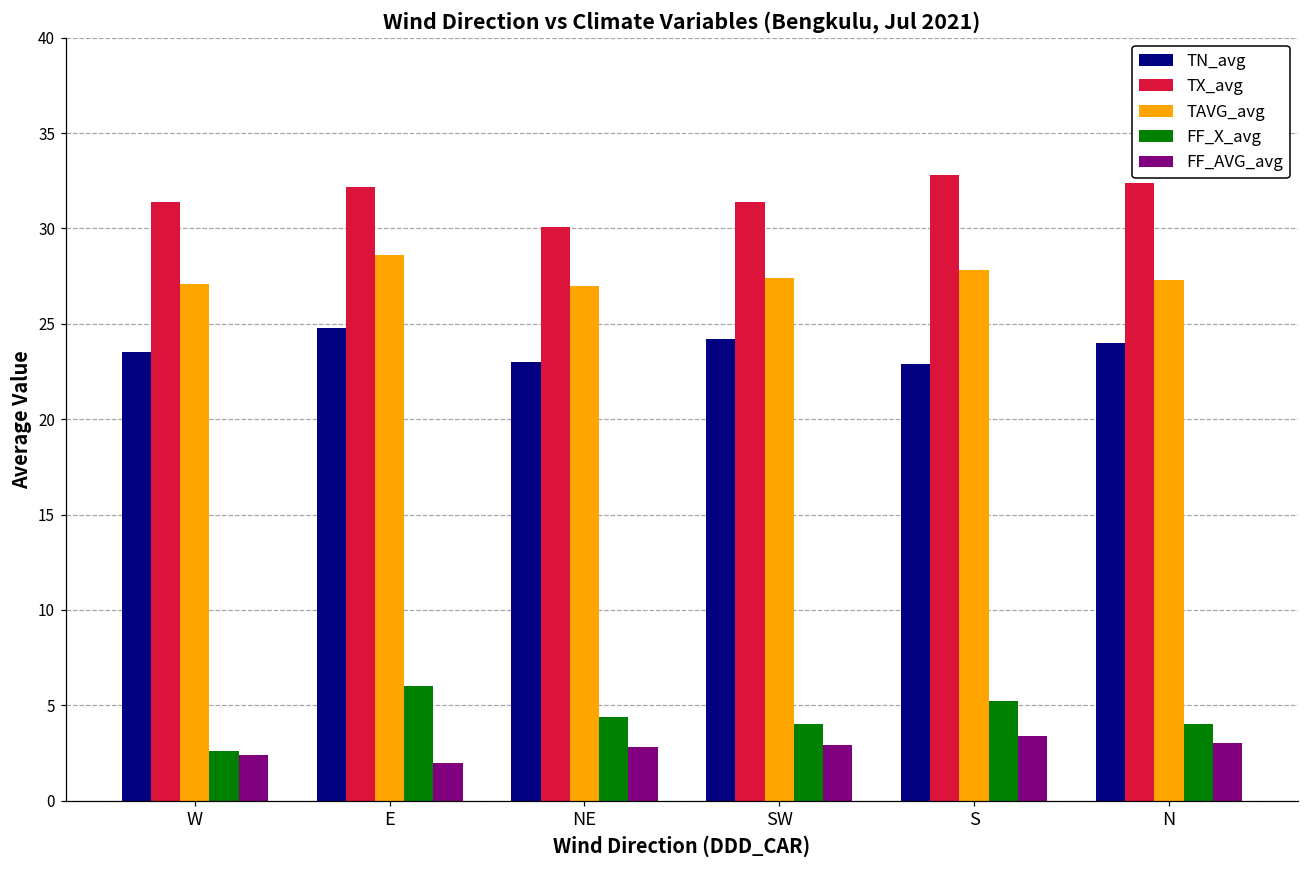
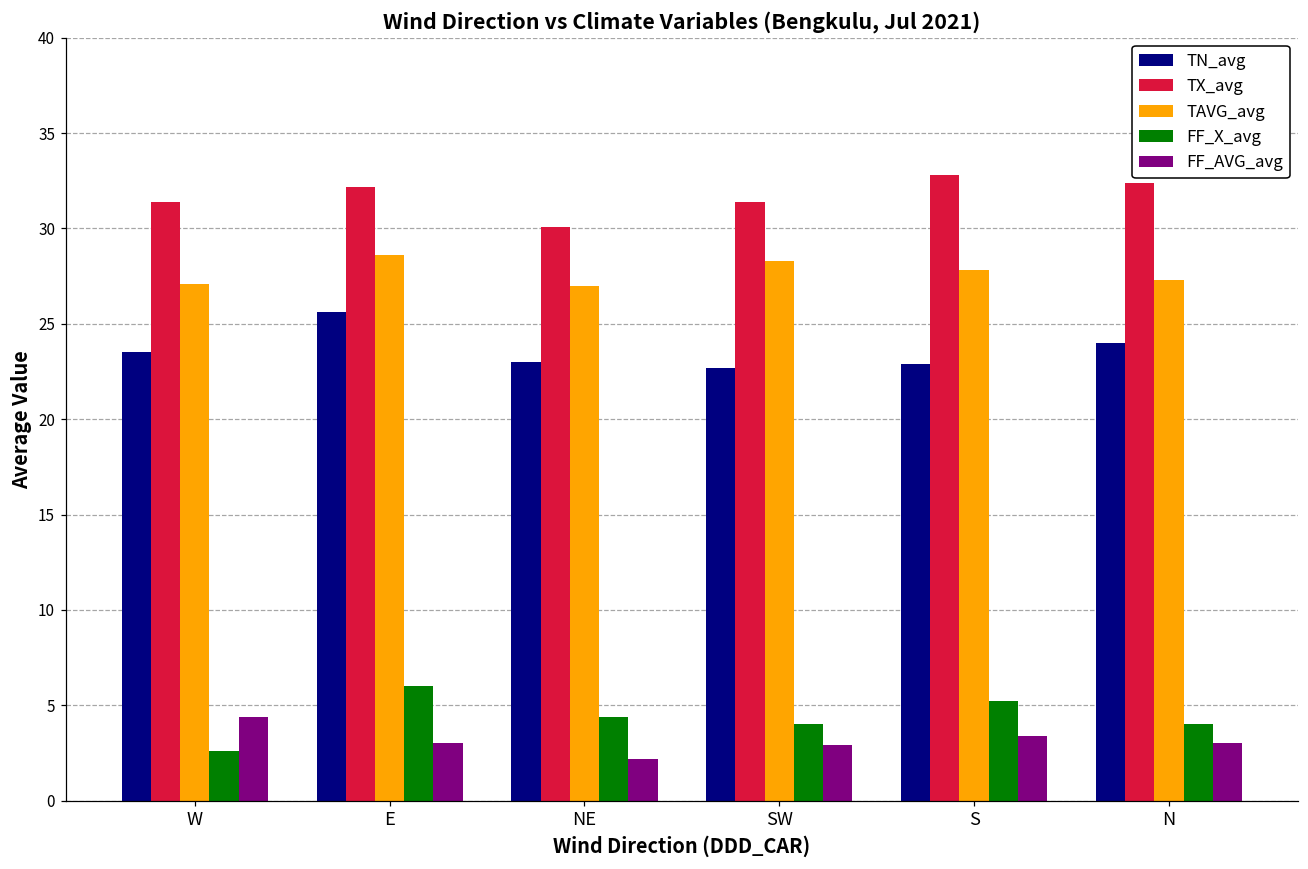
FF_AVG_avg, W: 2.4 -> 4.4
TN_avg, E: 24.8 -> 25.6
FF_AVG_avg, E: 2 -> 3
FF_AVG_avg, NE: 2.8 -> 2.2
TN_avg, SW: 24.2 -> 22.7
TAVG_avg, SW: 27.4 -> 28.3
